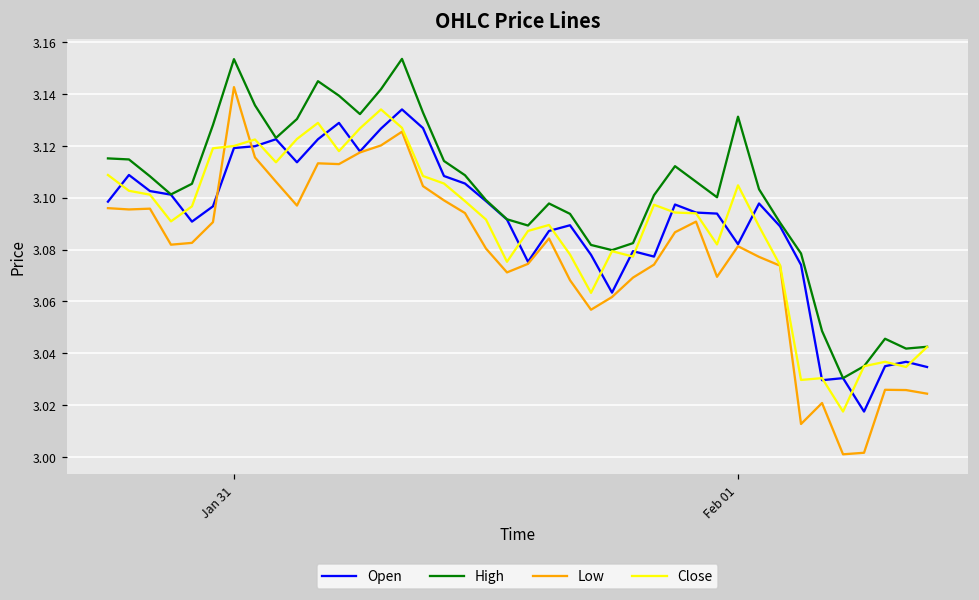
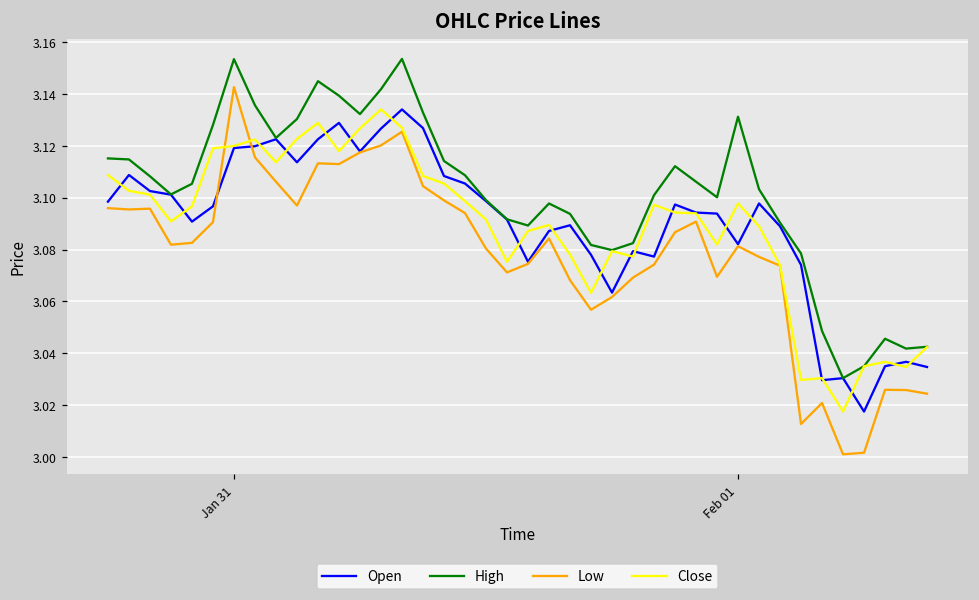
Close, Feb 01: 3.105 -> 3.098
